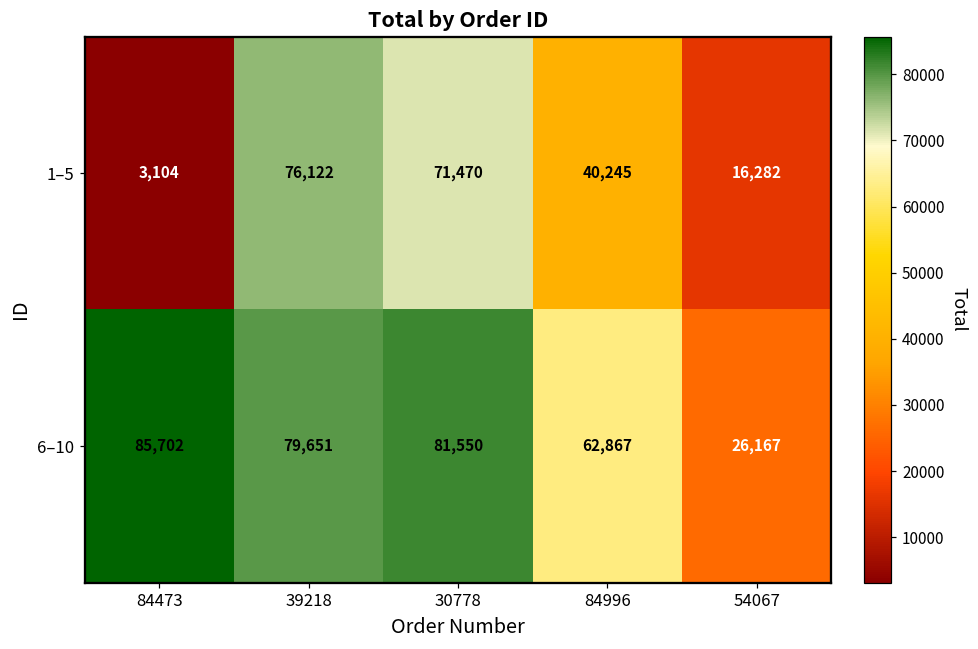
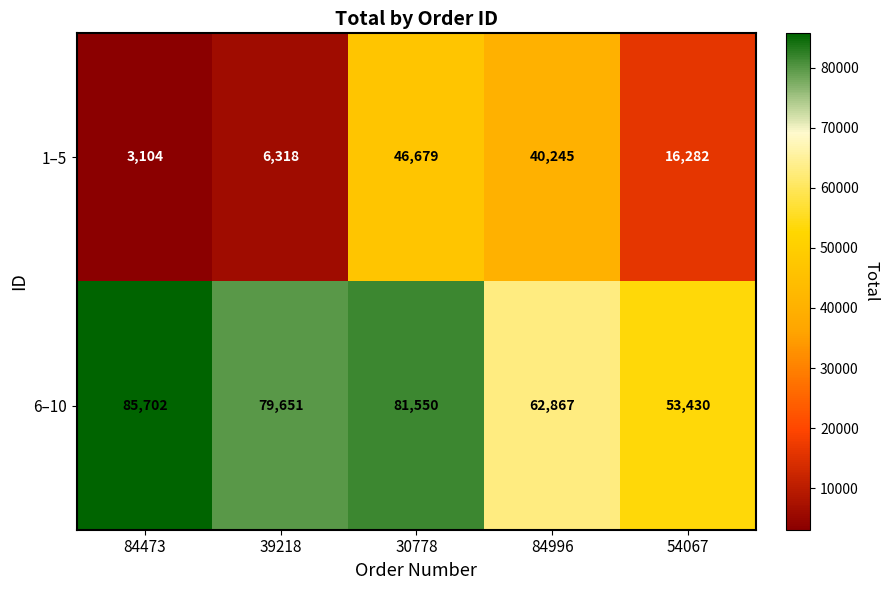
1–5, 39218: 76,122 -> 6,318
1–5, 30778: 71,470 -> 46,679
6–10, 54067: 26,167 -> 53,430
